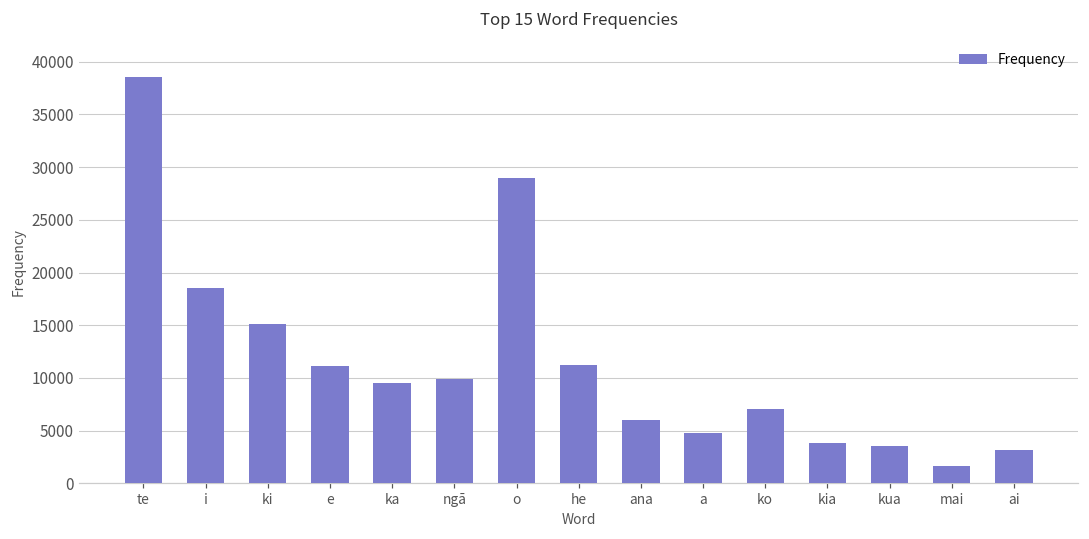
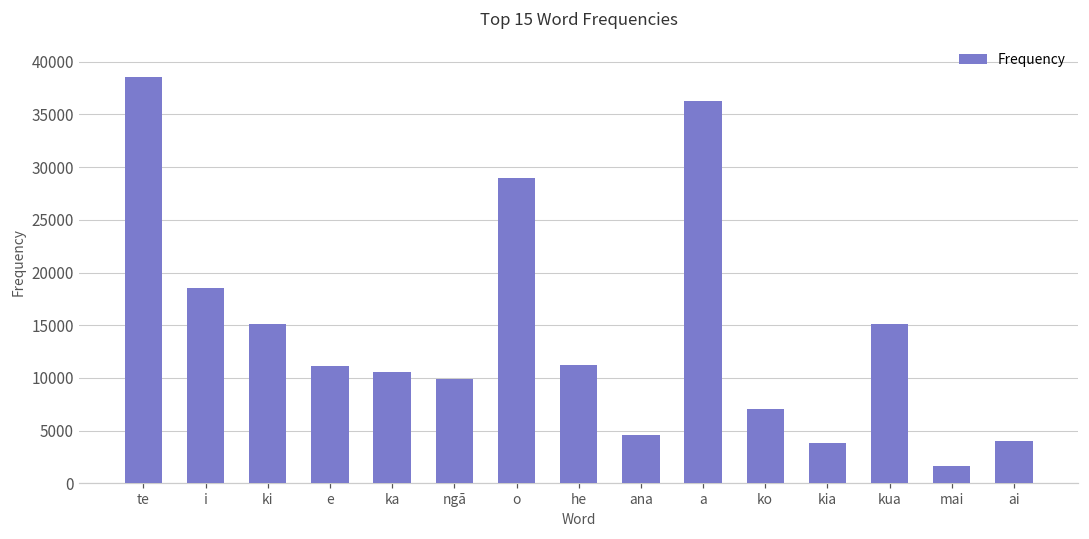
ka: 10000 -> 11000
ana: 6000 -> 5000
a: 5000 -> 36000
kua: 4000 -> 15000
ai: 3000 -> 4000
